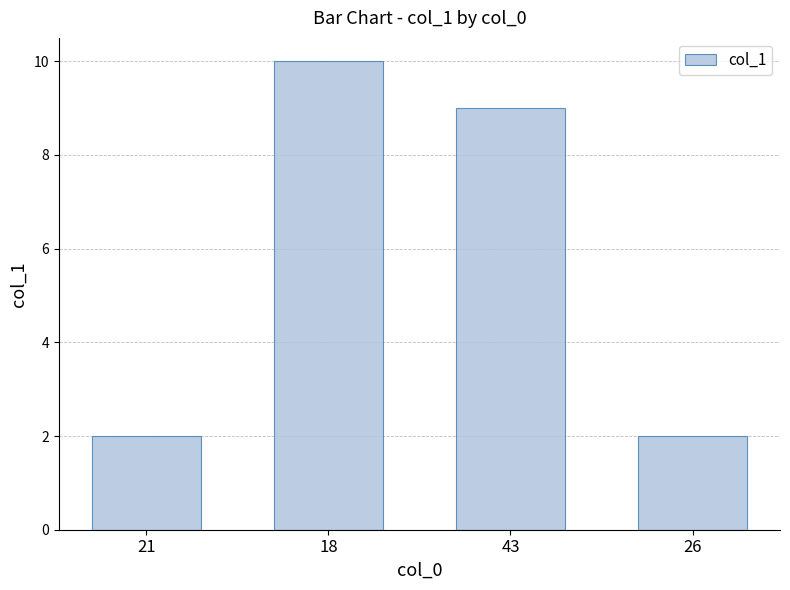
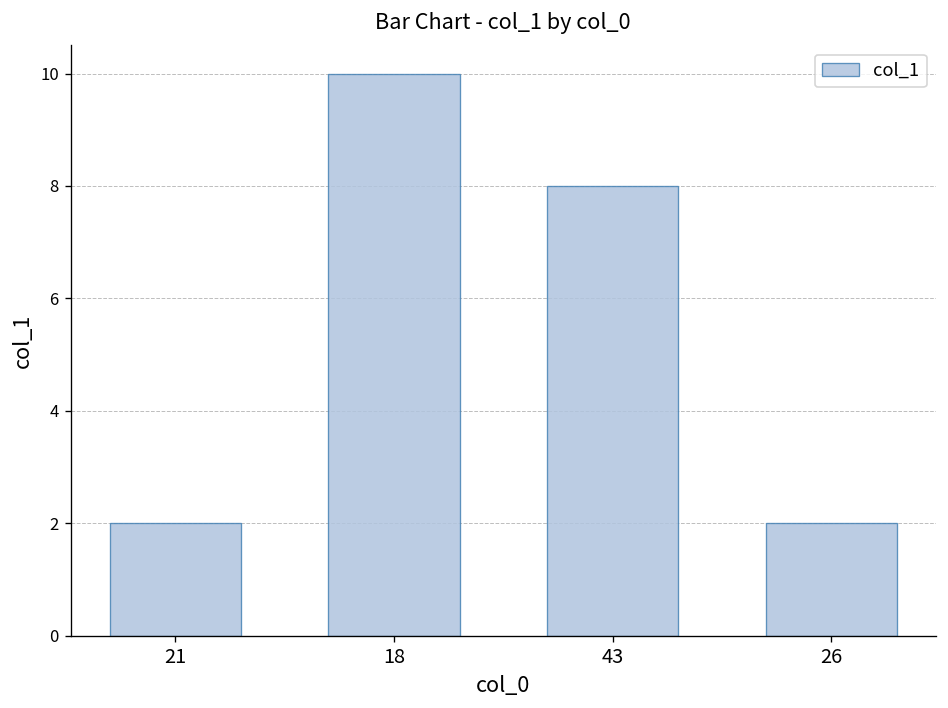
43: 9 -> 8
